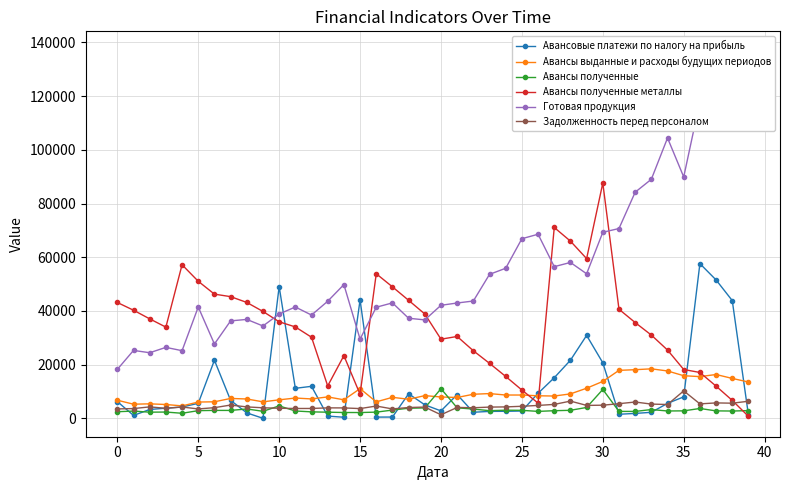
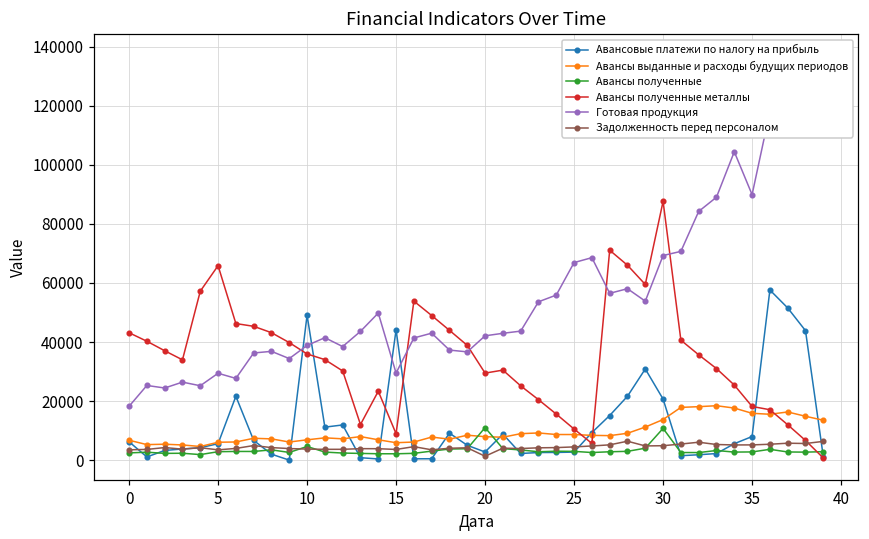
Авансы полученные металлы, 5: 51000 -> 66000
Готовая продукция, 5: 41000 -> 29000
Авансы выданные и расходы будущих периодов, 15: 11000 -> 6000
Задолженность перед персоналом, 35: 10000 -> 5000
